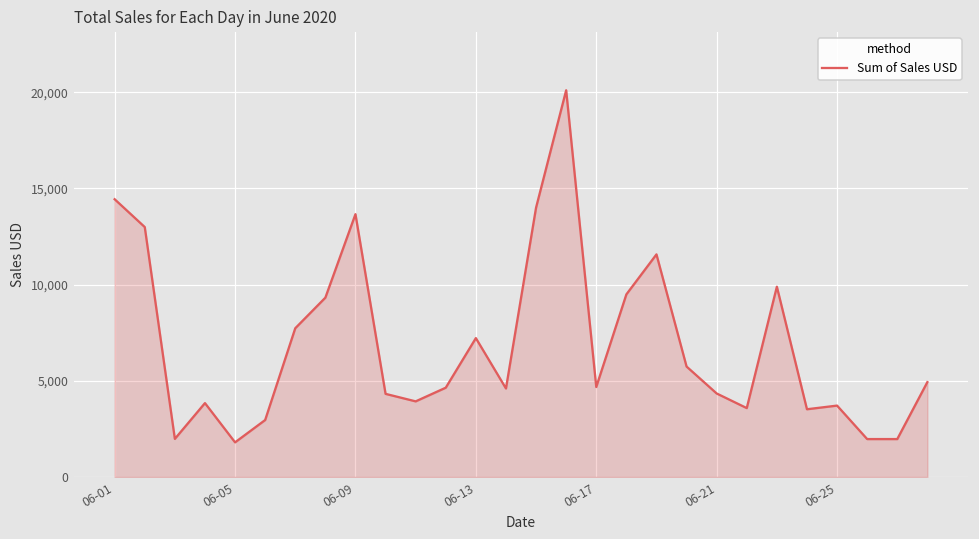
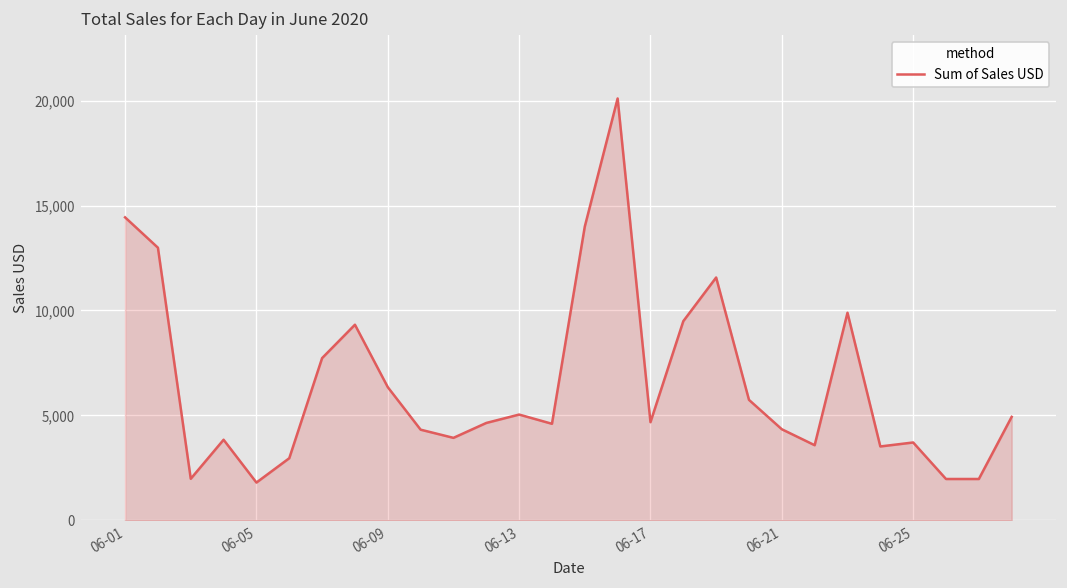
06-09: 13,700 -> 6,300
06-13: 7,200 -> 5,000
